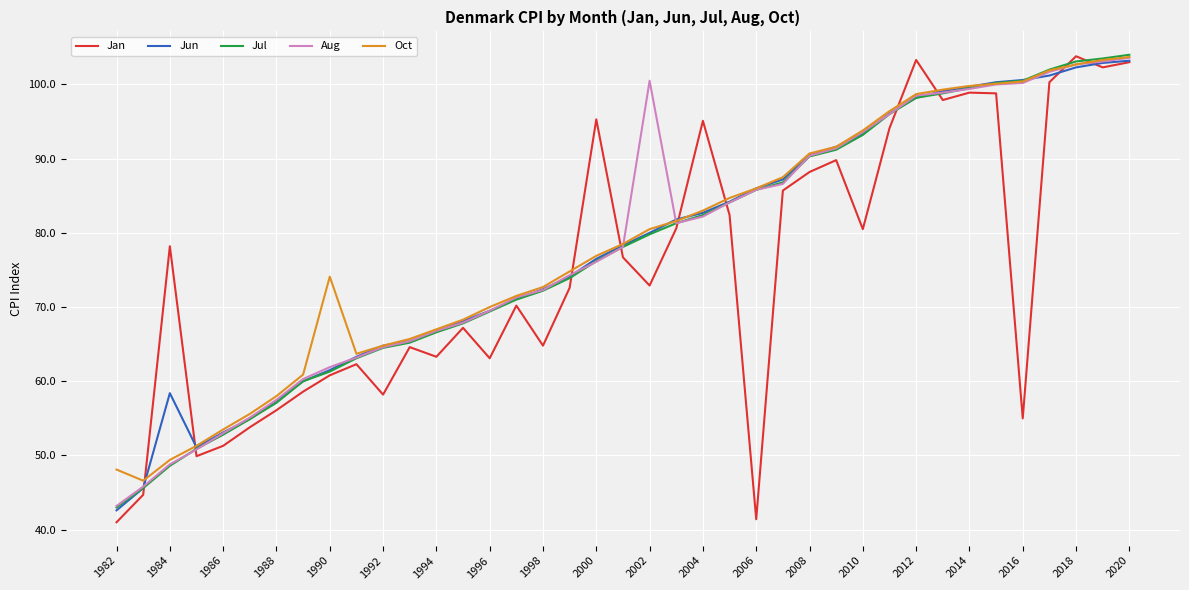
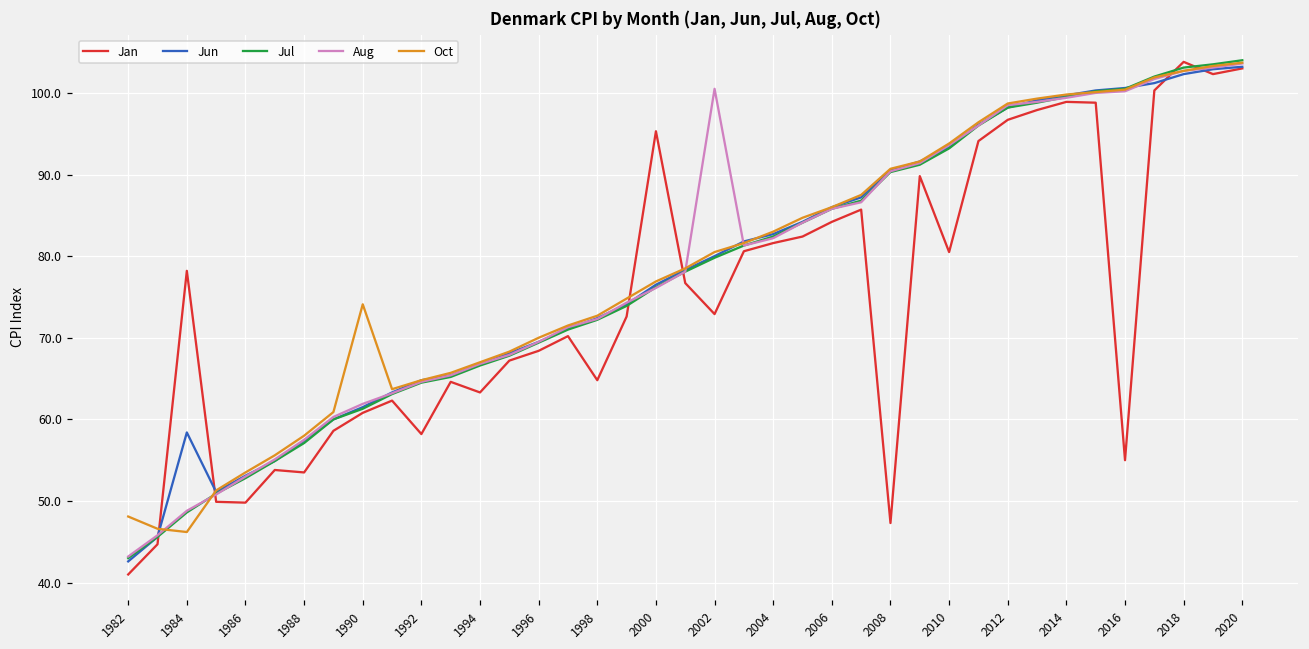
Oct, 1984: 49 -> 46
Jan, 1986: 51 -> 50
Jan, 1988: 56 -> 54
Jan, 1996: 63 -> 68
Jan, 2004: 95 -> 82
Jan, 2006: 41 -> 84
Jan, 2008: 88 -> 47
Jan, 2012: 103 -> 97
